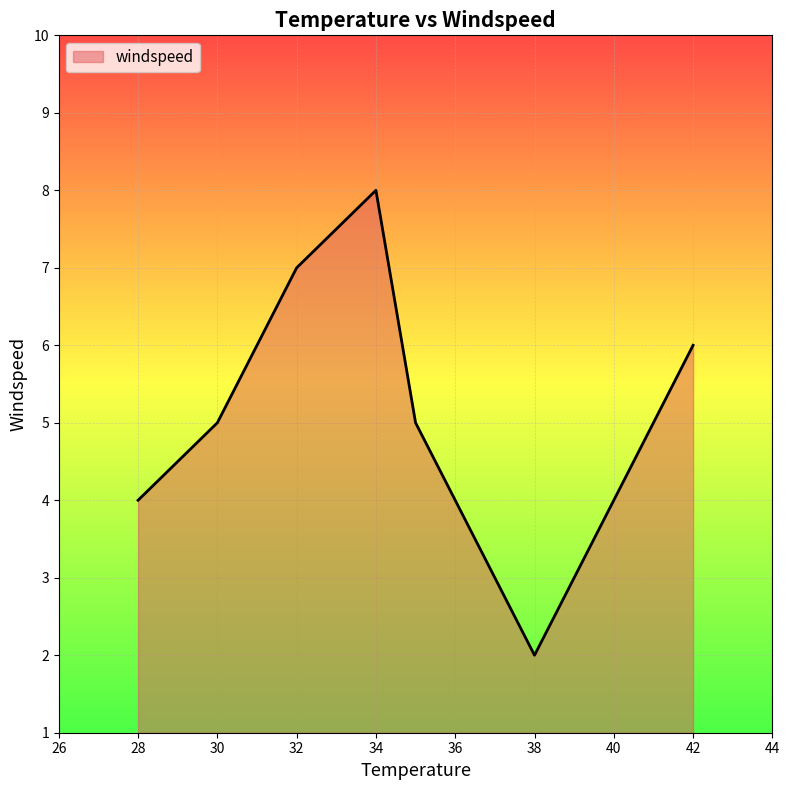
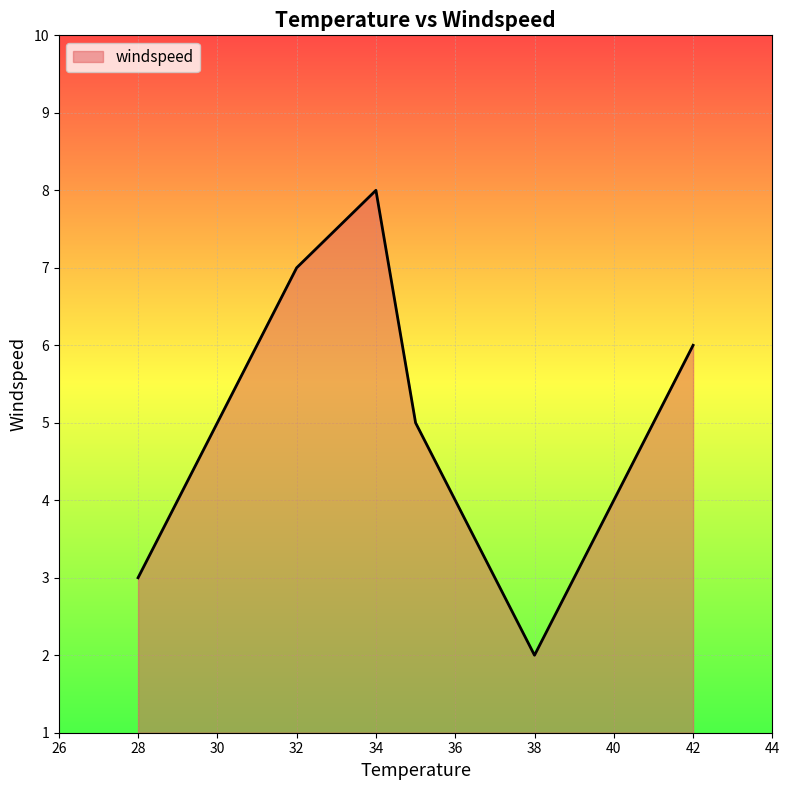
28: 4 -> 3
